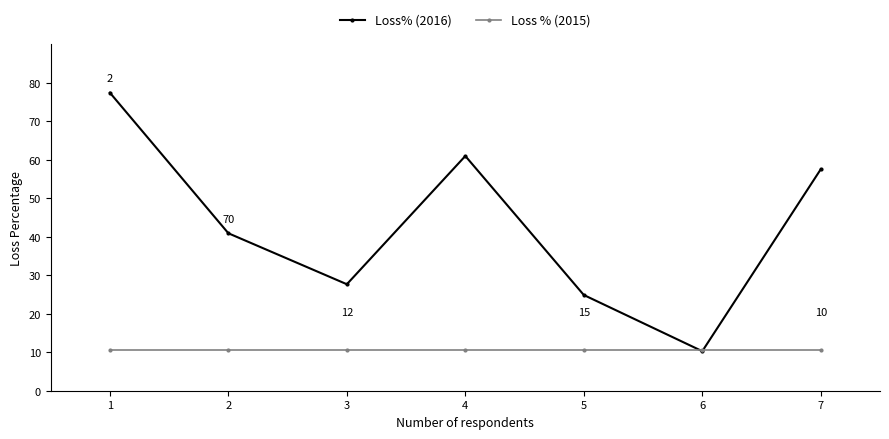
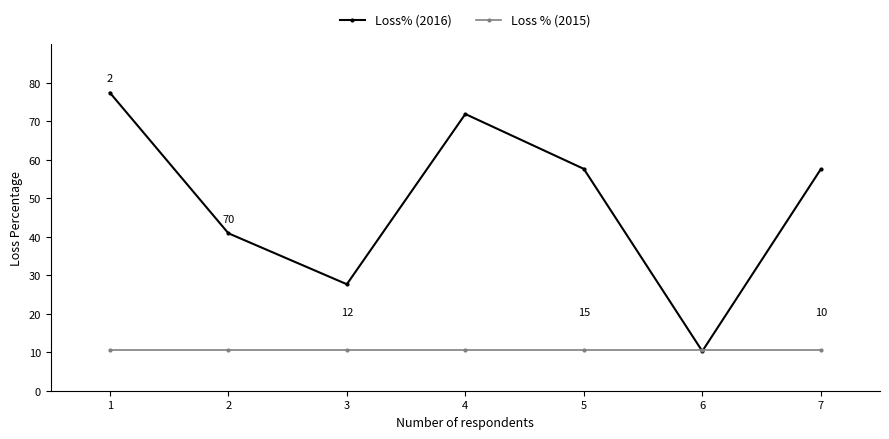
Loss% (2016), 4: 61 -> 72
Loss% (2016), 5: 25 -> 58
